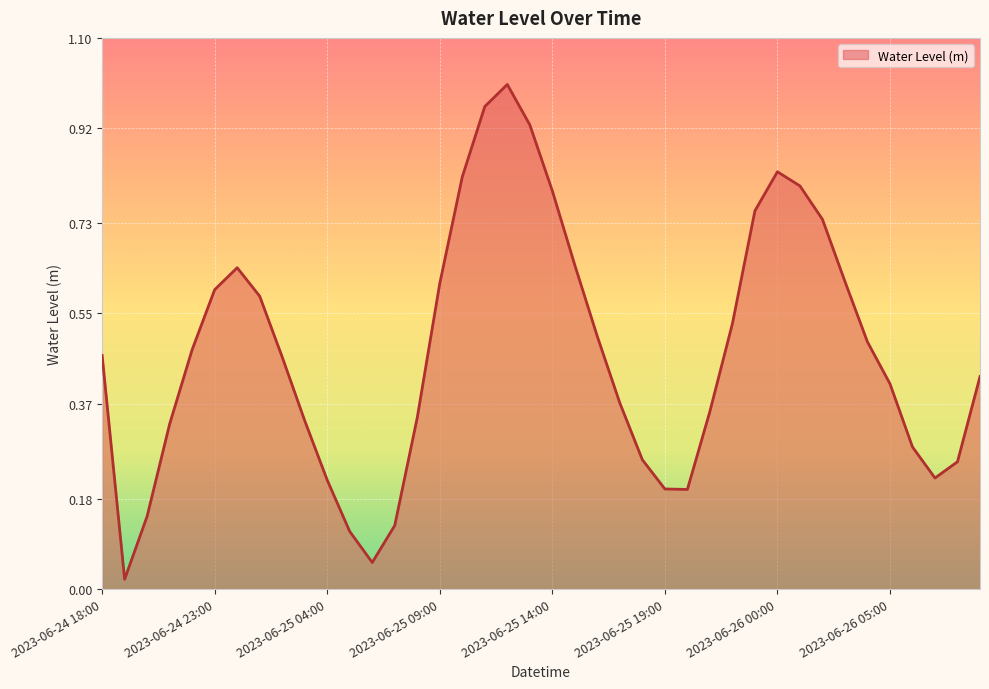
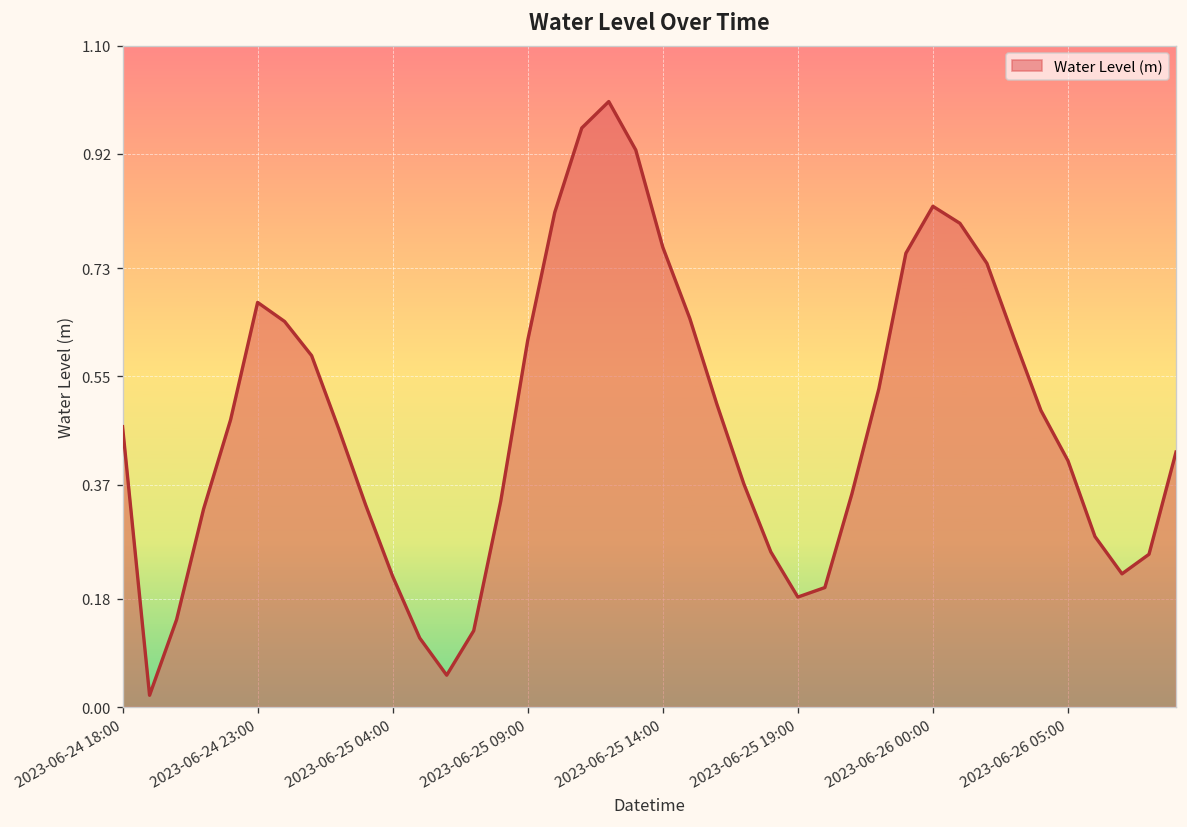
2023-06-24 23:00: 0.60 -> 0.67
2023-06-25 14:00: 0.79 -> 0.76
2023-06-25 19:00: 0.20 -> 0.18
